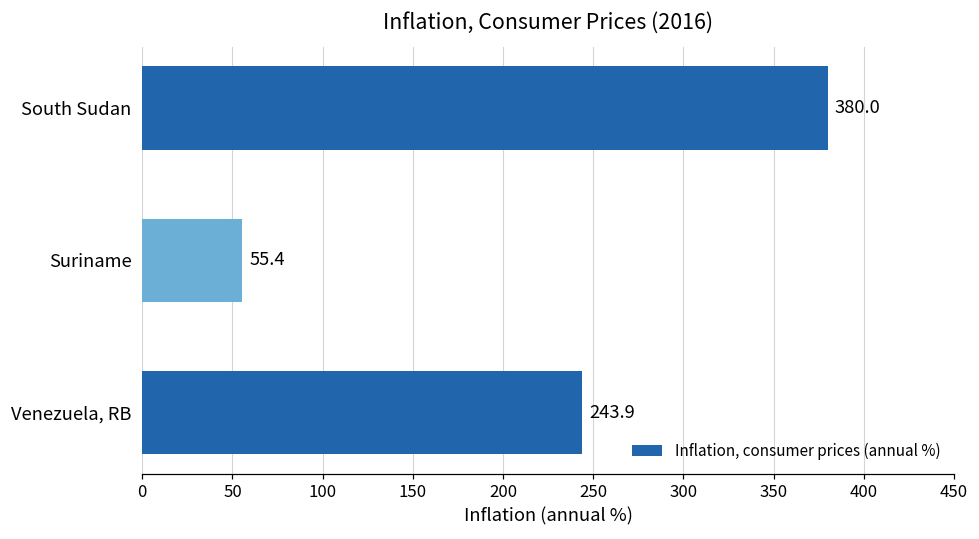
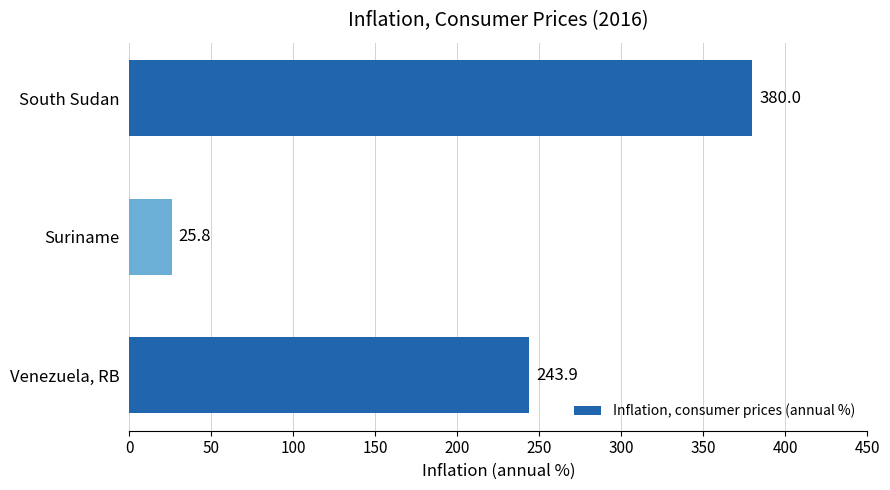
Suriname: 55.4 -> 25.8
